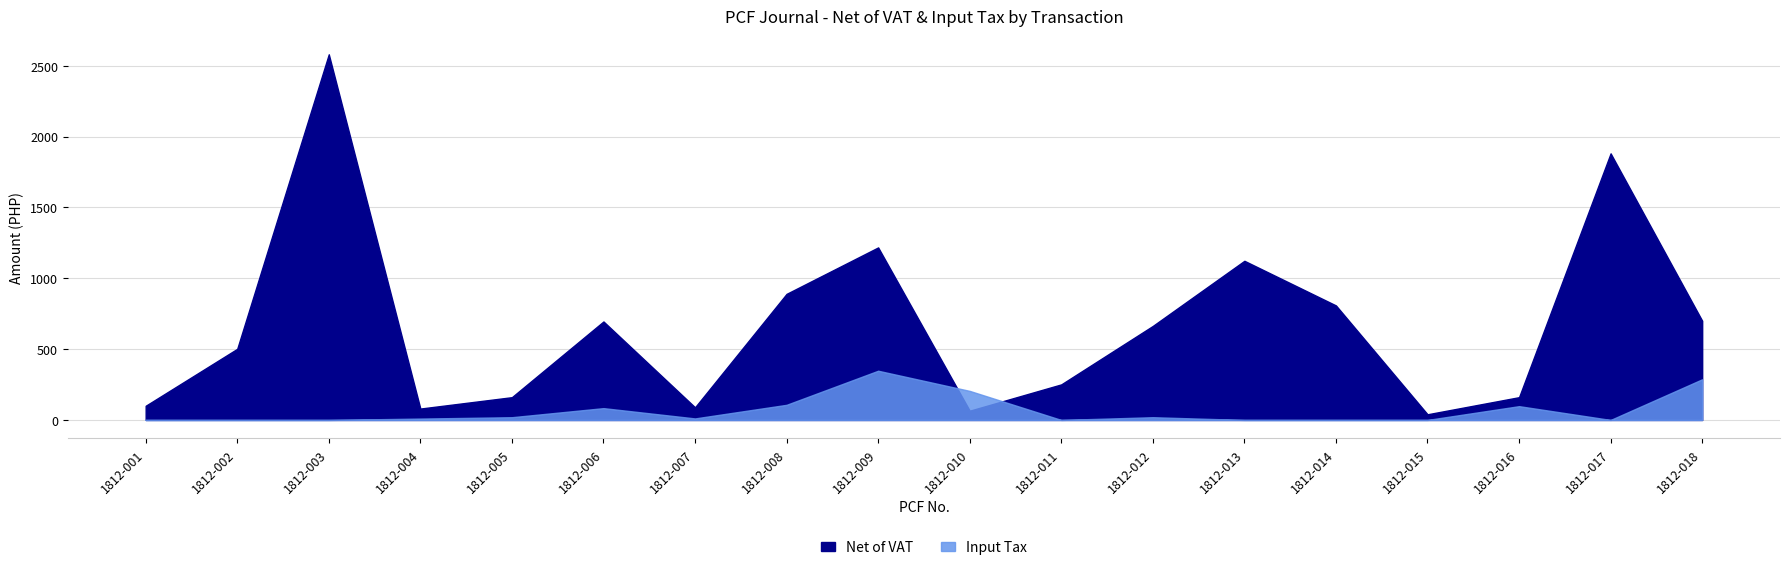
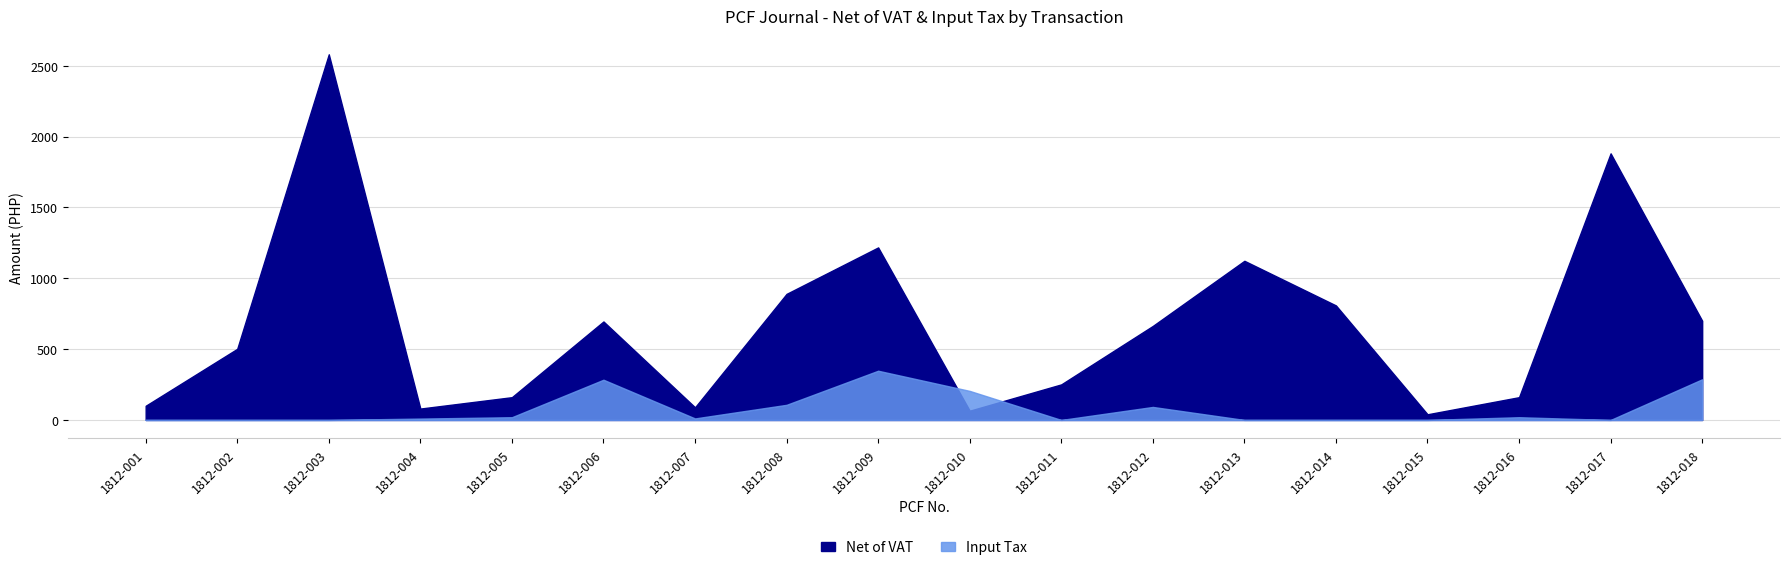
Input Tax, 1812-006: 80 -> 280
Input Tax, 1812-012: 20 -> 90
Input Tax, 1812-016: 100 -> 20
